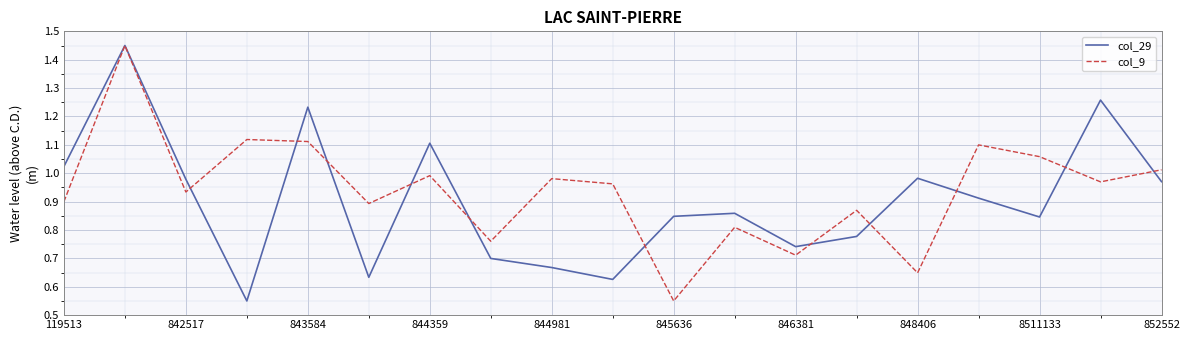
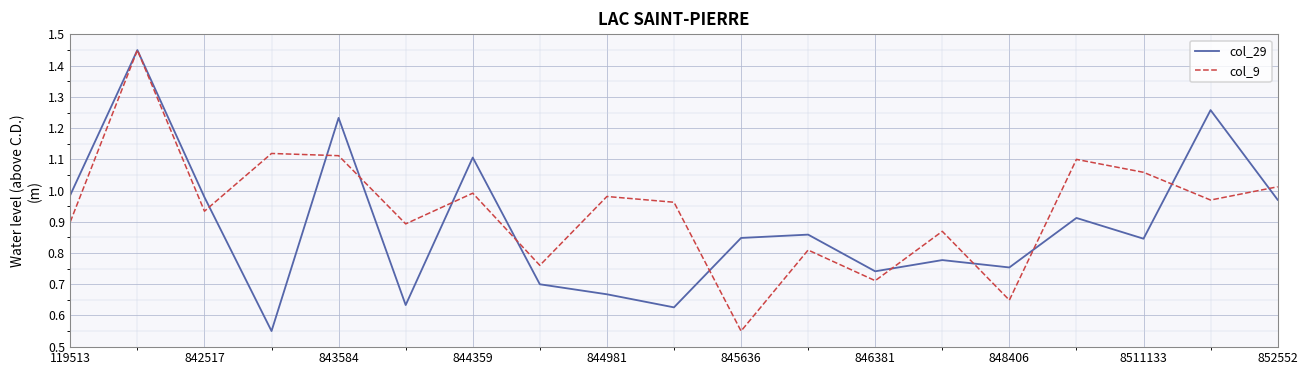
col_29, 119513: 1.02 -> 0.99
col_29, 848406: 0.98 -> 0.75
